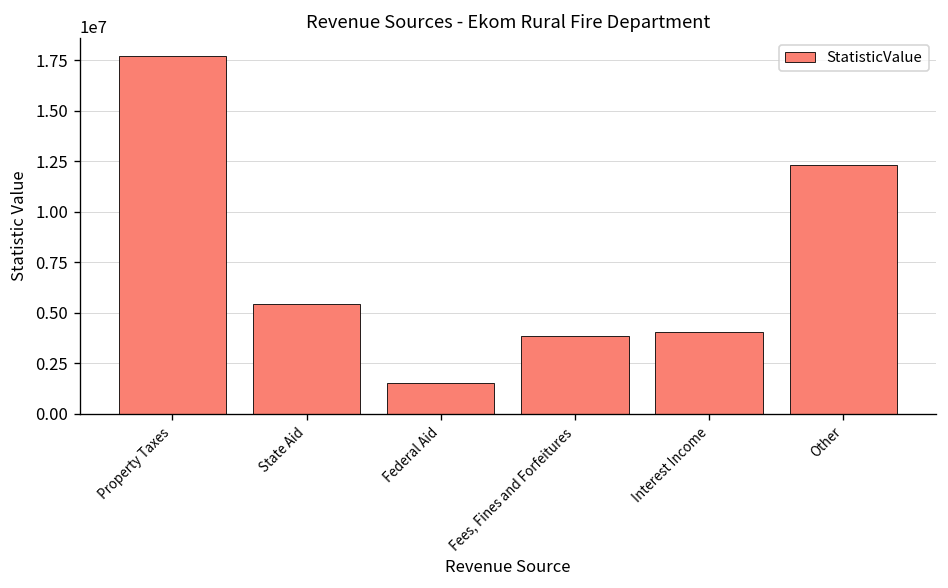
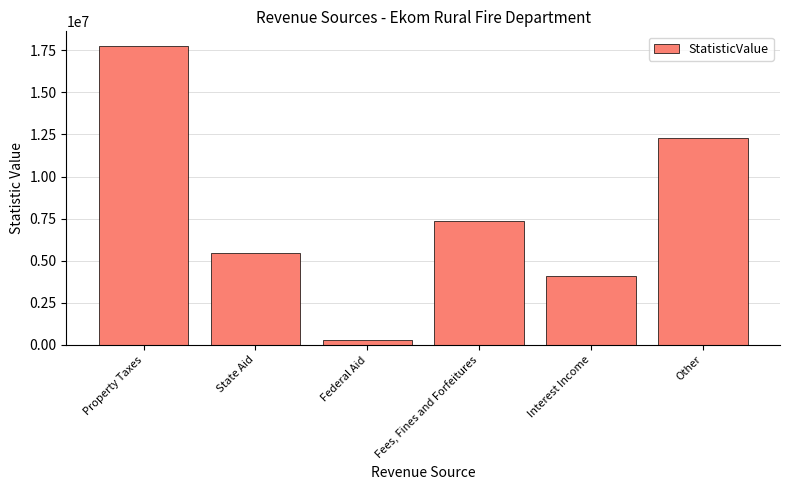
Federal Aid: 1500000 -> 300000
Fees, Fines and Forfeitures: 3800000 -> 7400000
